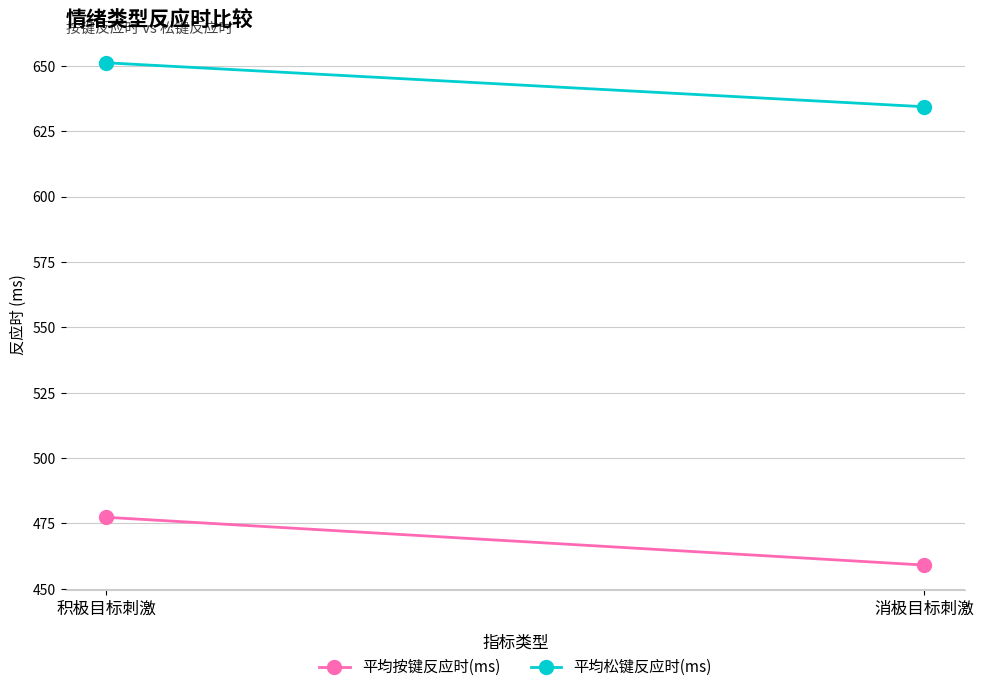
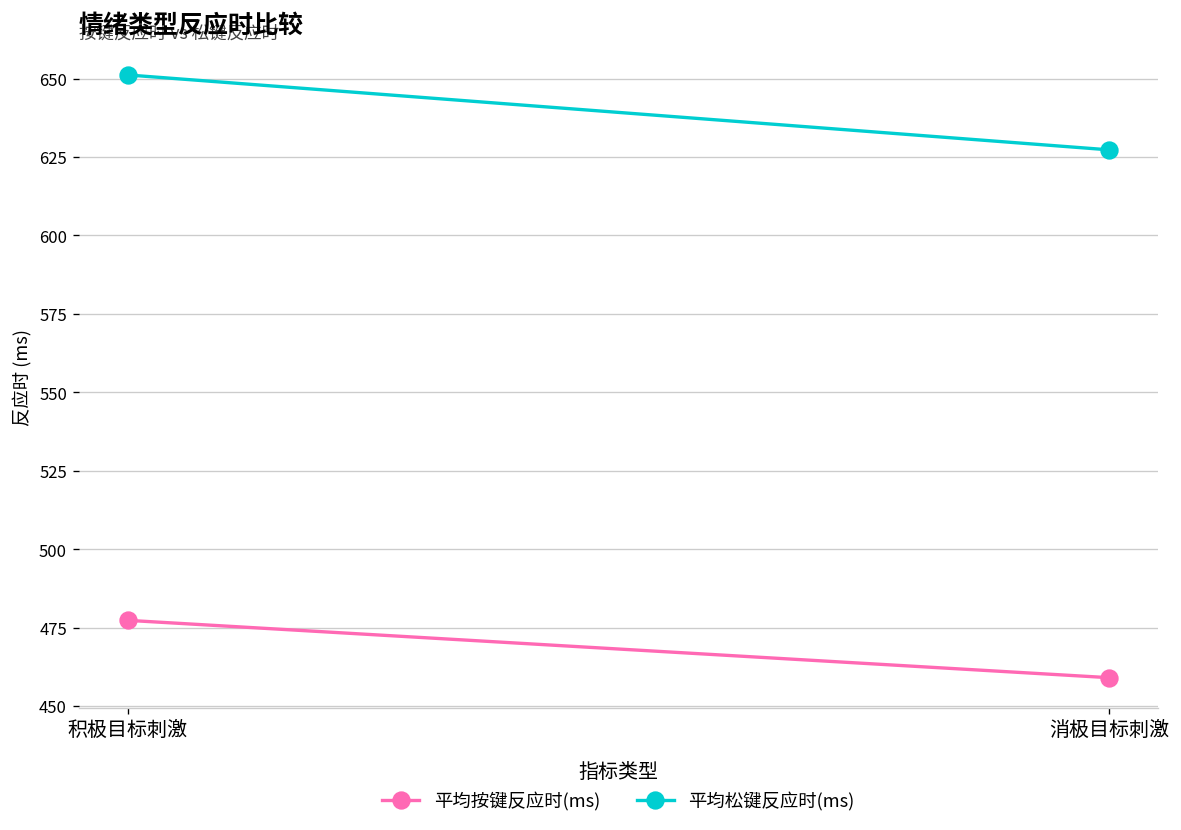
平均松键反应时(ms), 消极目标刺激: 634 -> 627
